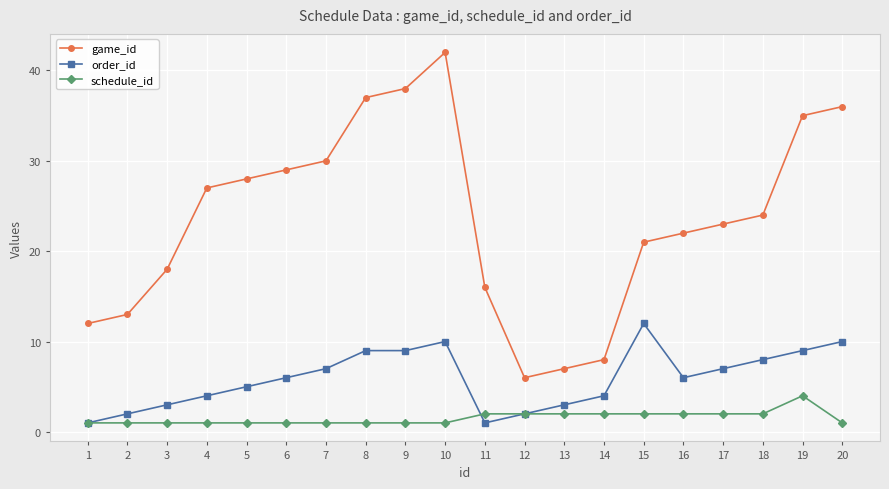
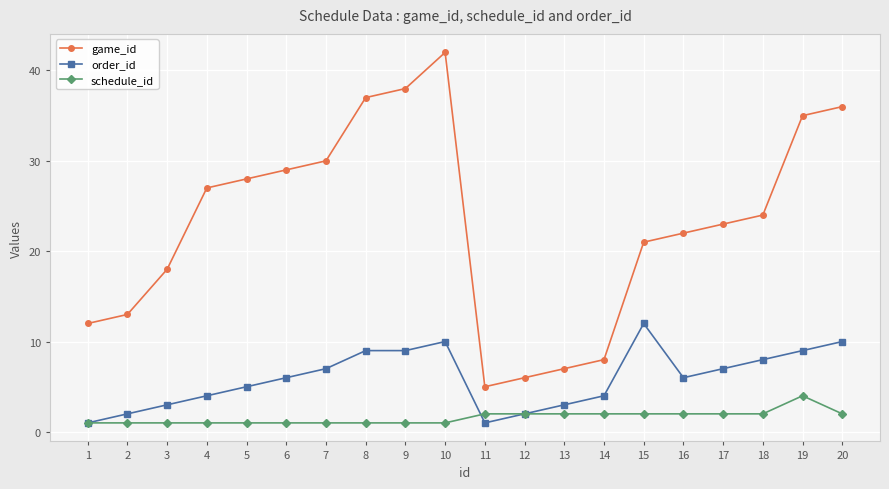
game_id, 11: 16 -> 5
schedule_id, 20: 1 -> 2
